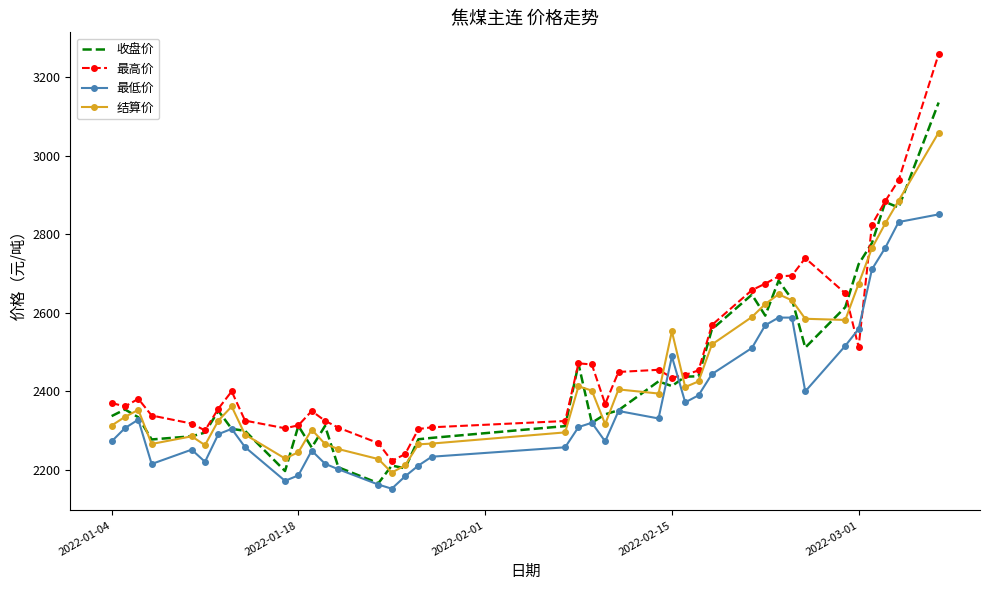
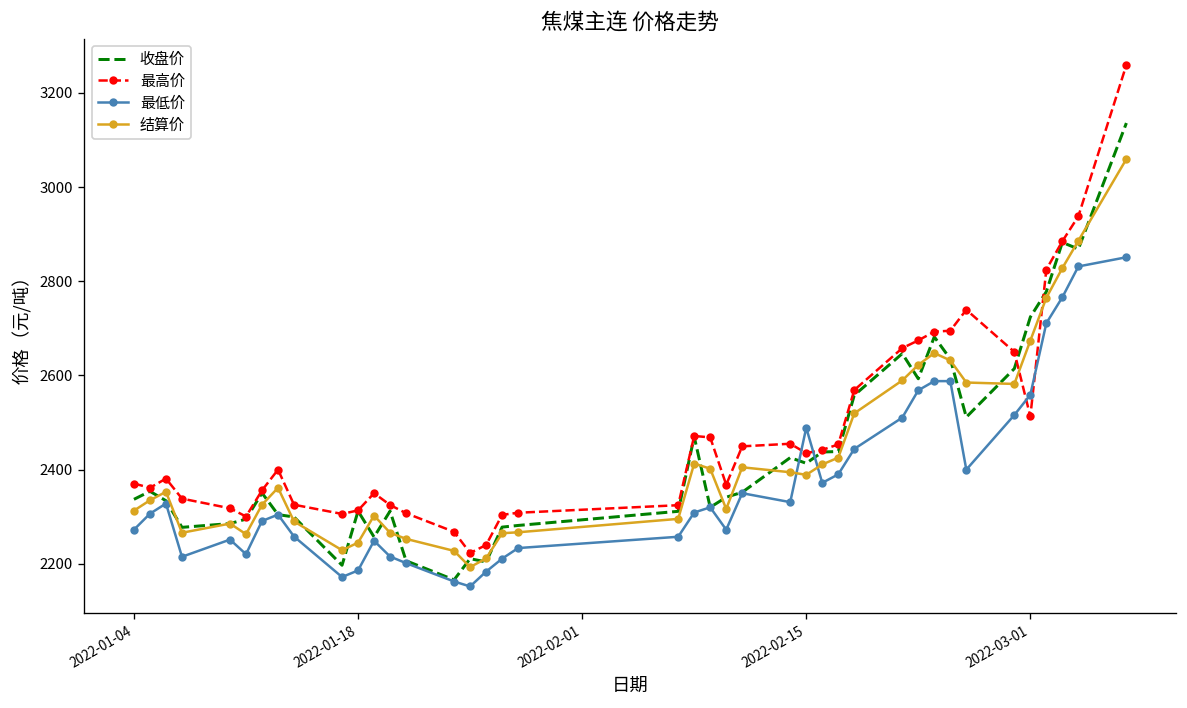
结算价, 2022-02-15: 2550 -> 2390
